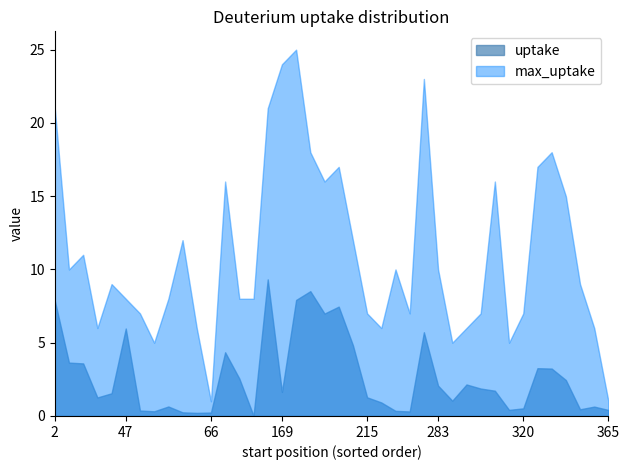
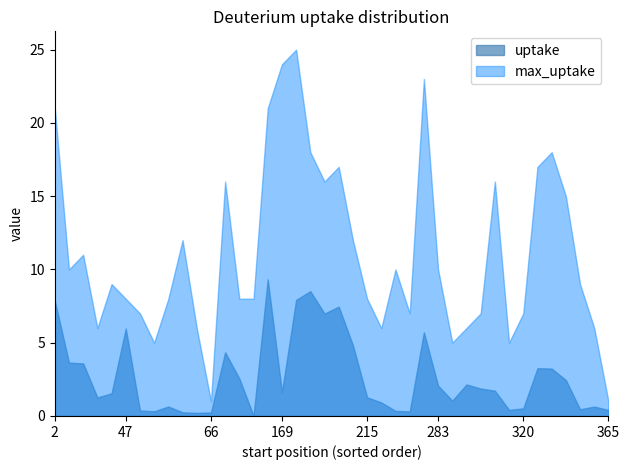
max_uptake, 215: 7 -> 8
